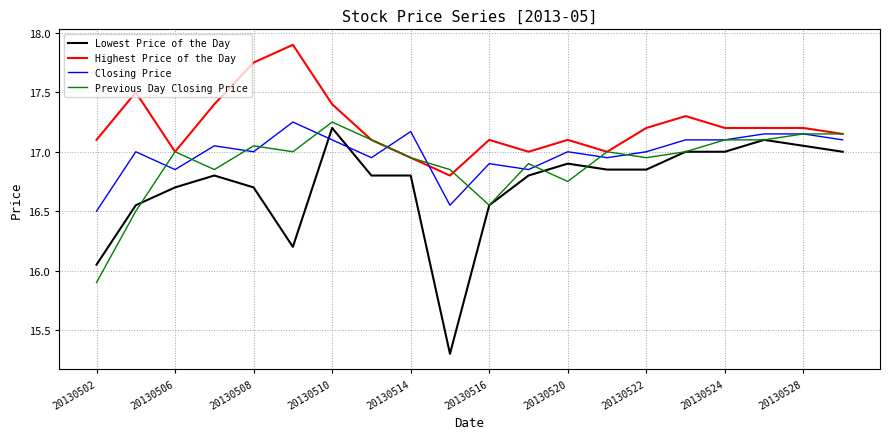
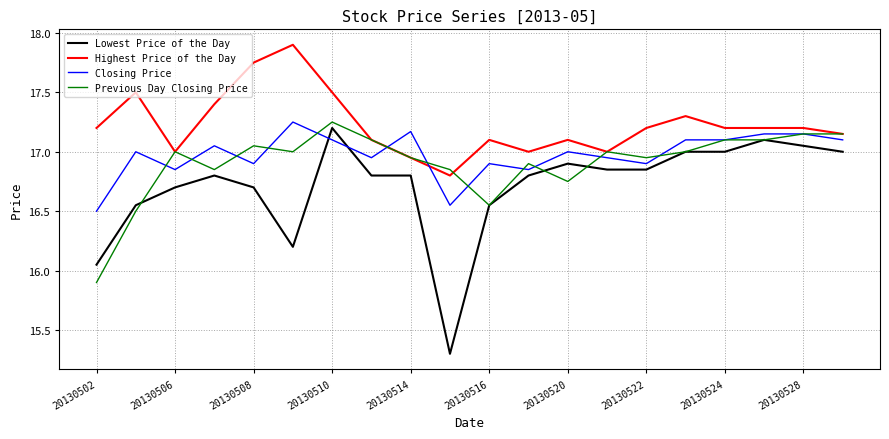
Highest Price of the Day, 20130502: 17.1 -> 17.2
Closing Price, 20130508: 17.0 -> 16.9
Highest Price of the Day, 20130510: 17.4 -> 17.5
Closing Price, 20130522: 17.0 -> 16.9
